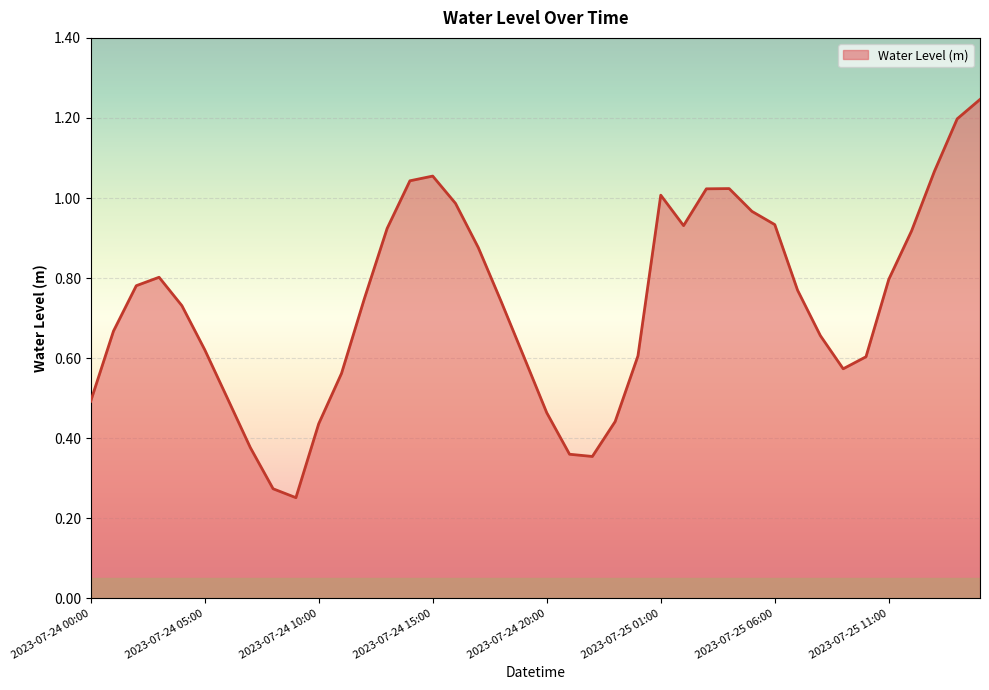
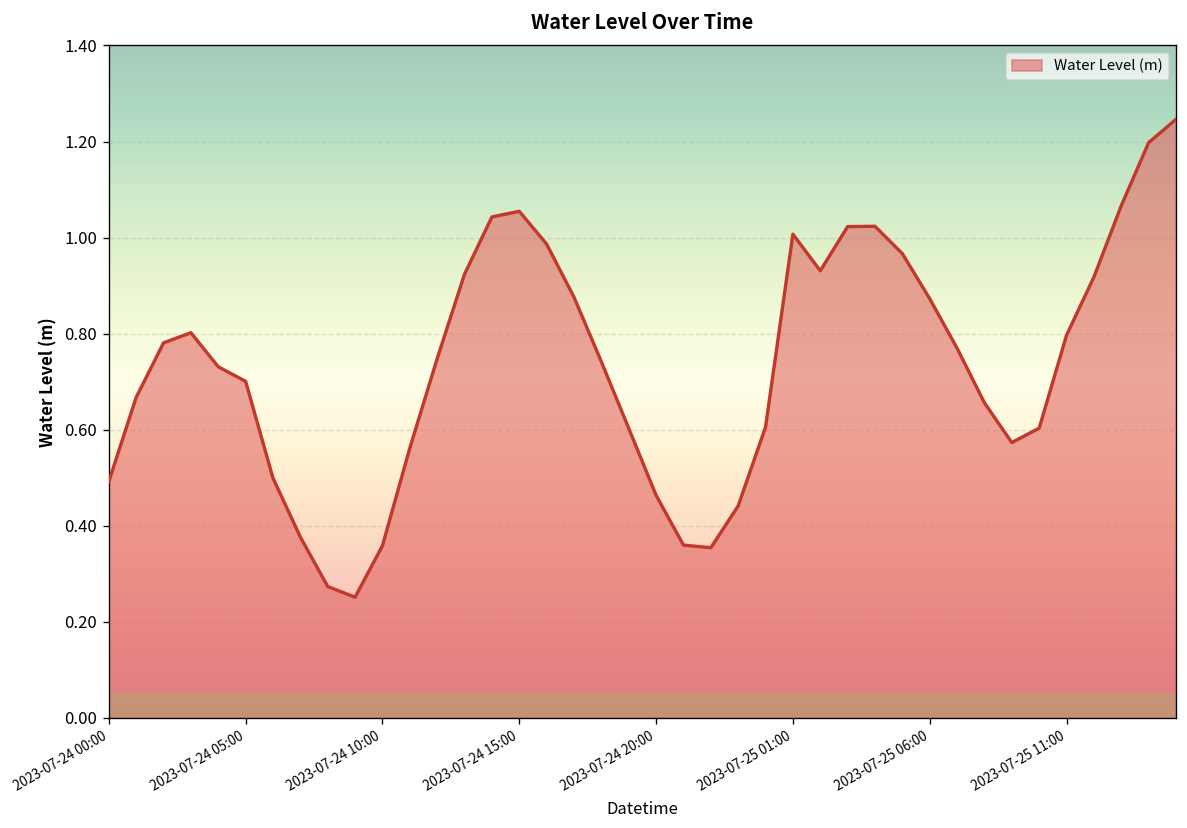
2023-07-24 05:00: 0.62 -> 0.70
2023-07-24 10:00: 0.44 -> 0.36
2023-07-25 06:00: 0.93 -> 0.87
